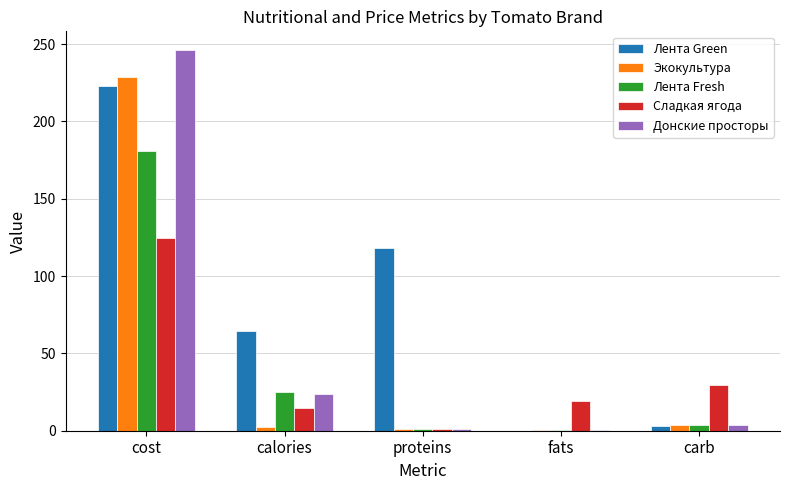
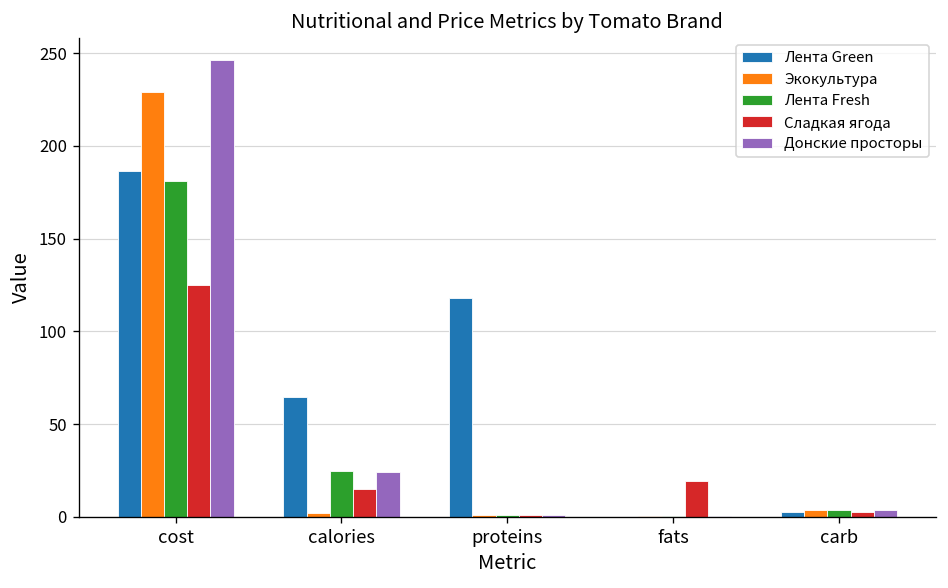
Лента Green, cost: 223 -> 187
Сладкая ягода, carb: 29 -> 3
